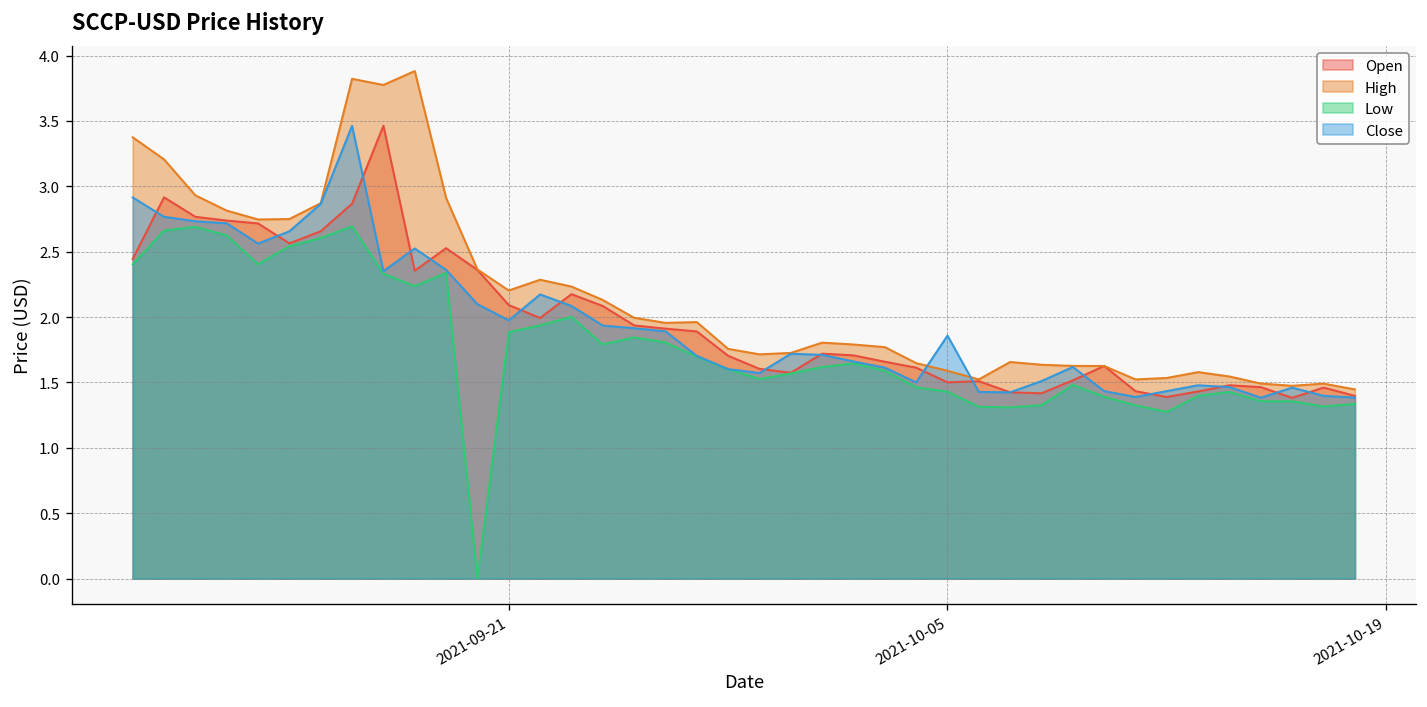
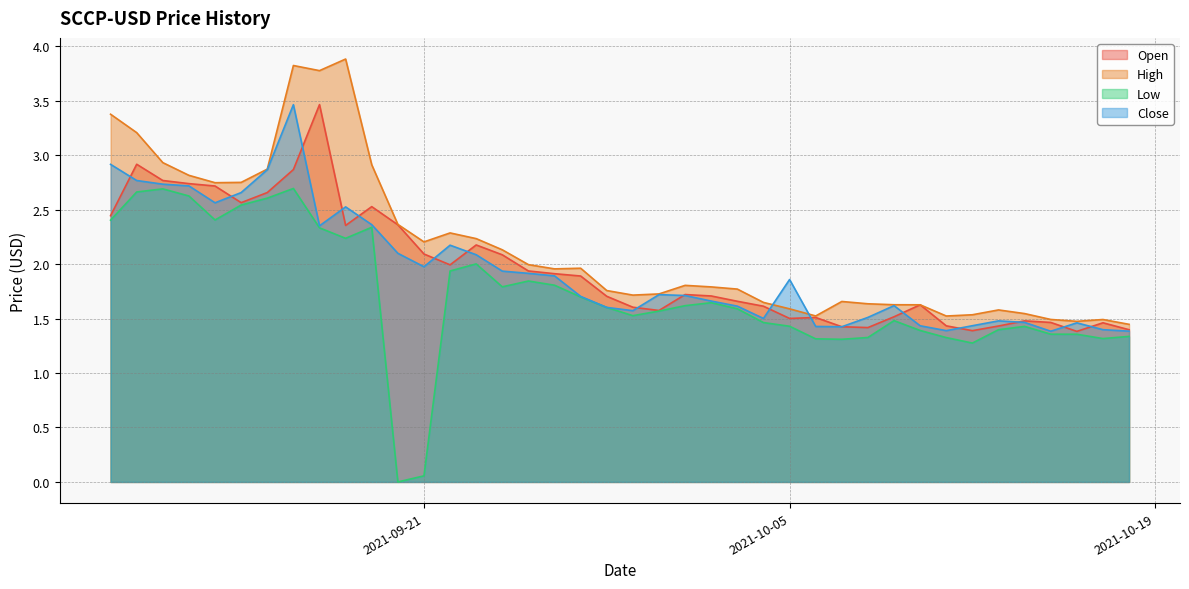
Low, 2021-09-21: 1.88 -> 0.06
